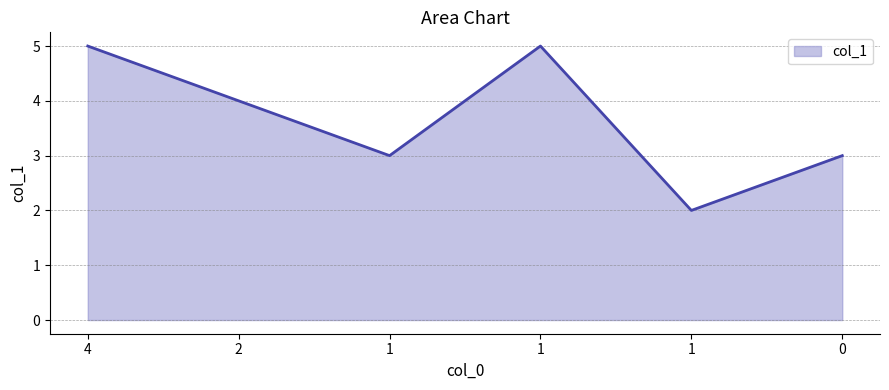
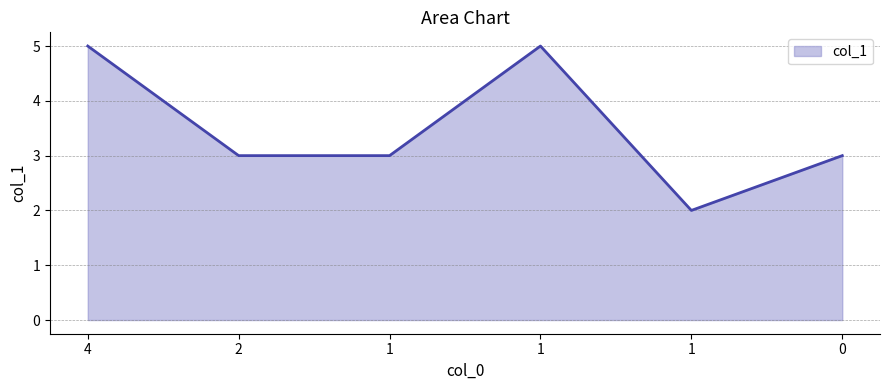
2: 4 -> 3
